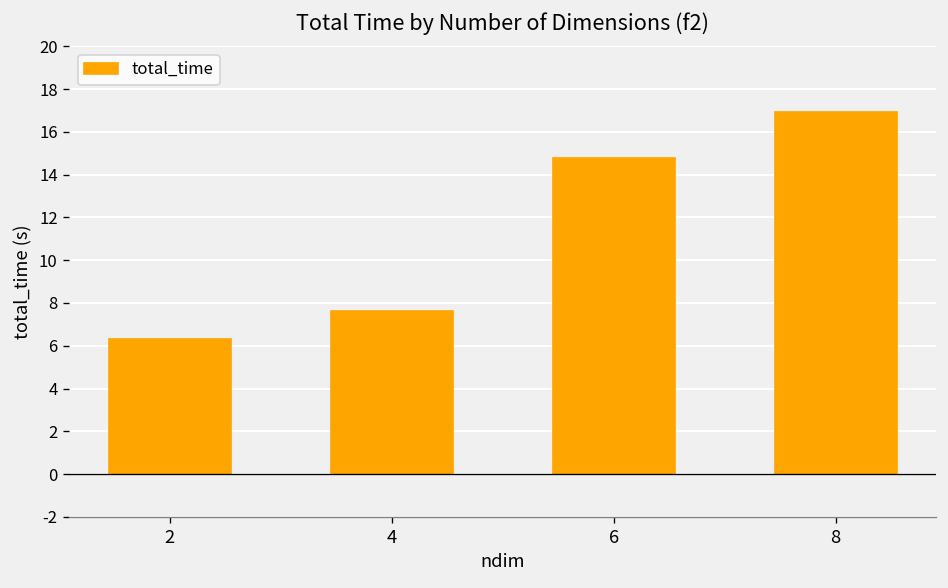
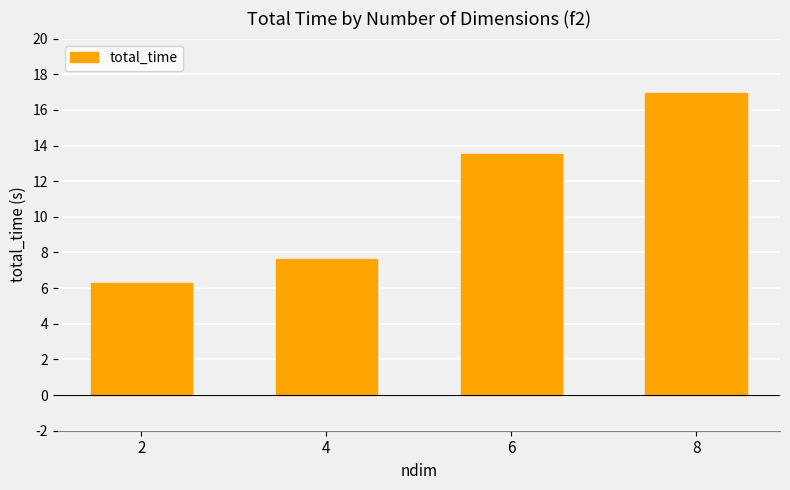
6: 14.8 -> 13.5
